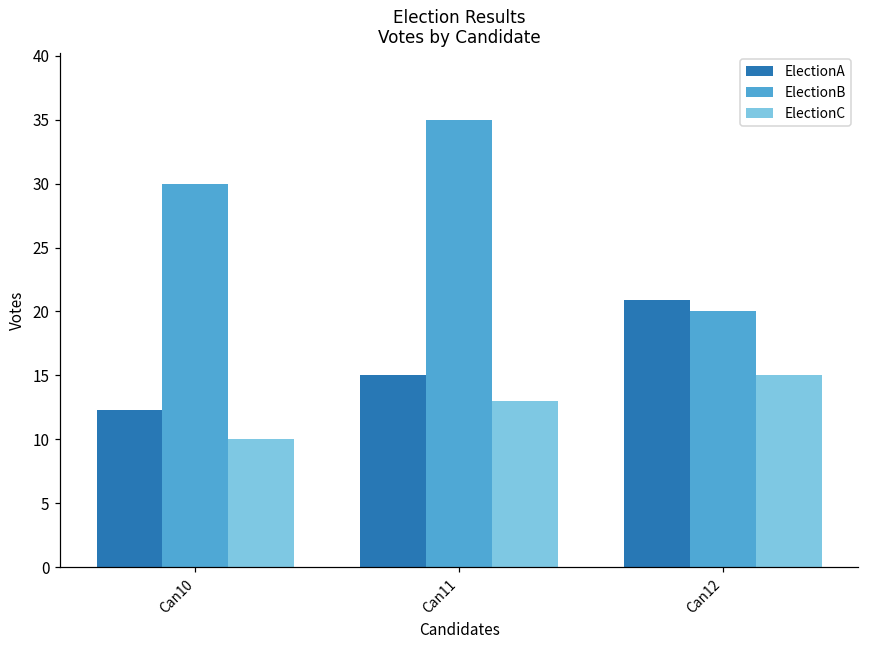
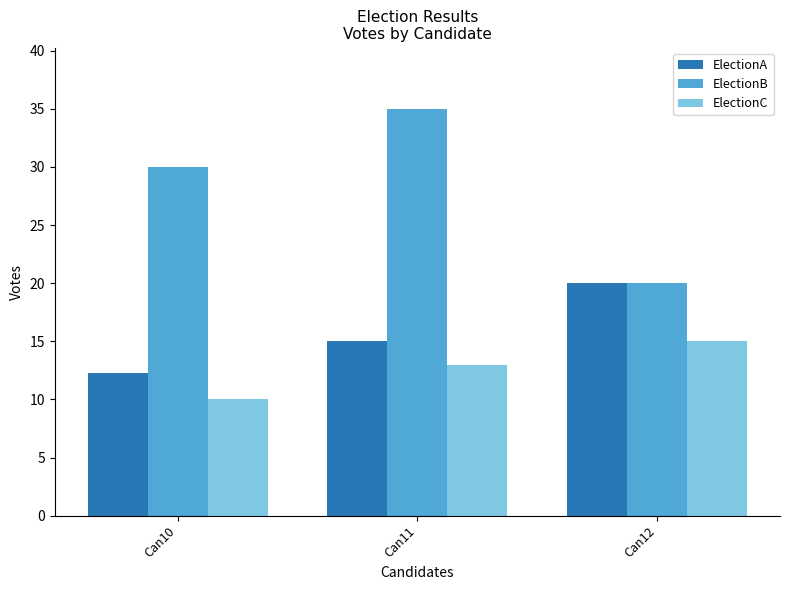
ElectionA, Can12: 20.9 -> 20.0
